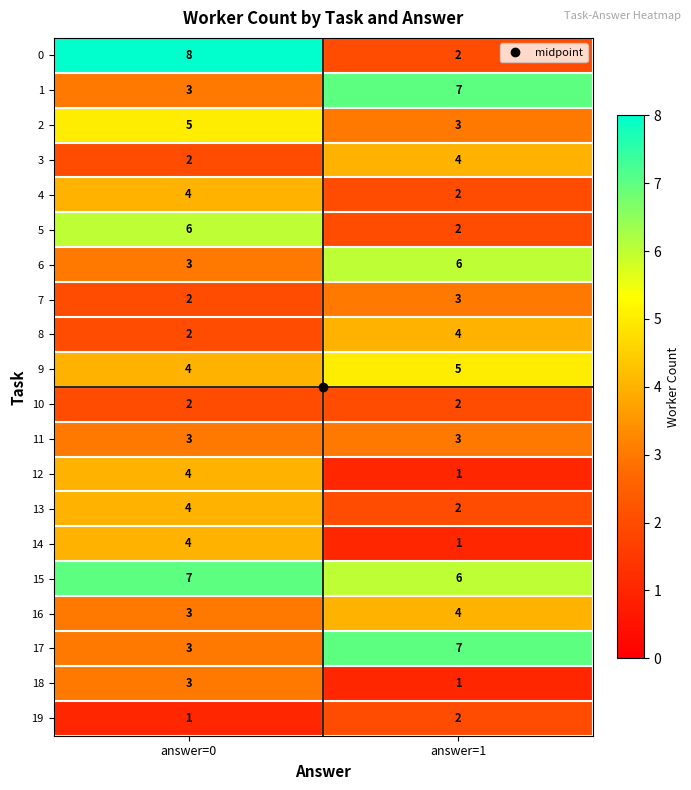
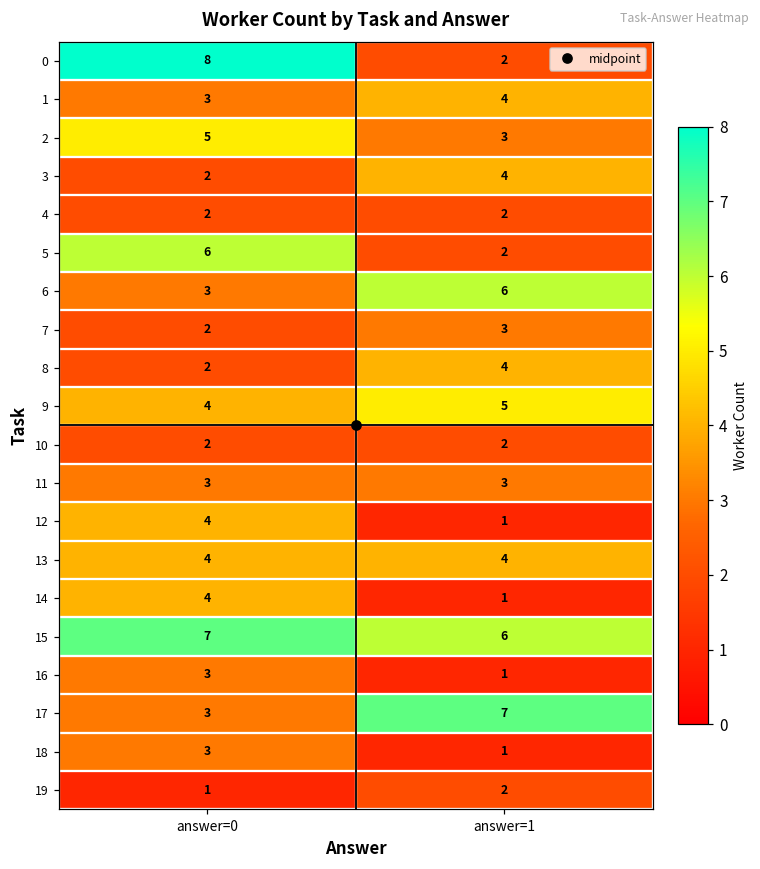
1, answer=1: 7 -> 4
4, answer=0: 4 -> 2
13, answer=1: 2 -> 4
16, answer=1: 4 -> 1
